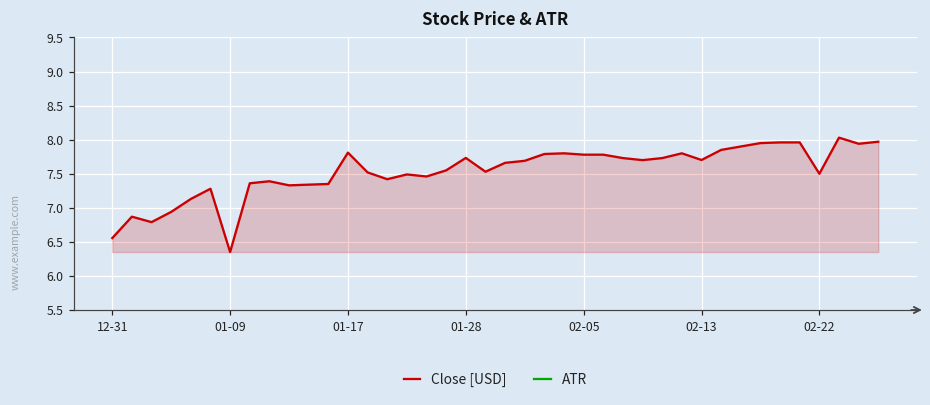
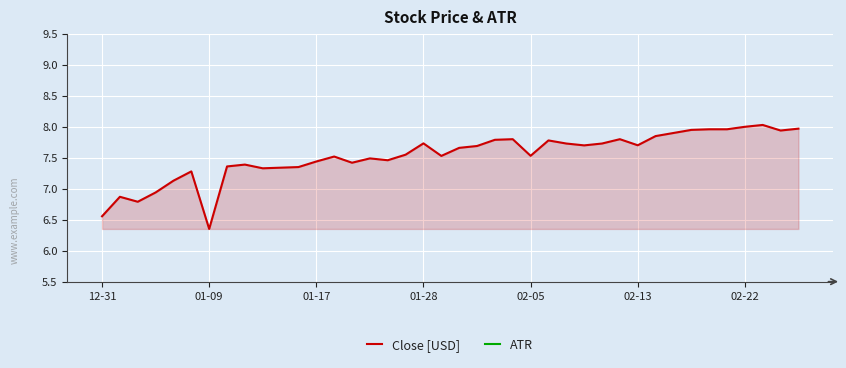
Close [USD], 01-17: 7.8 -> 7.4
Close [USD], 02-05: 7.8 -> 7.5
Close [USD], 02-22: 7.5 -> 8.0
